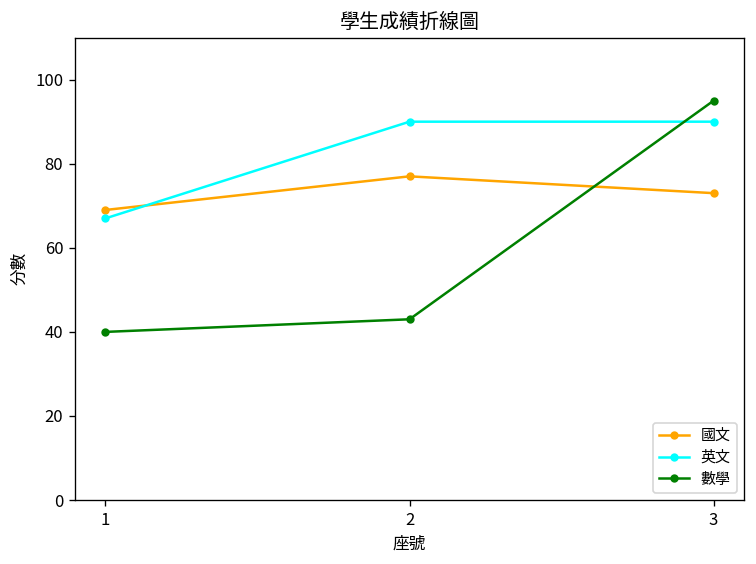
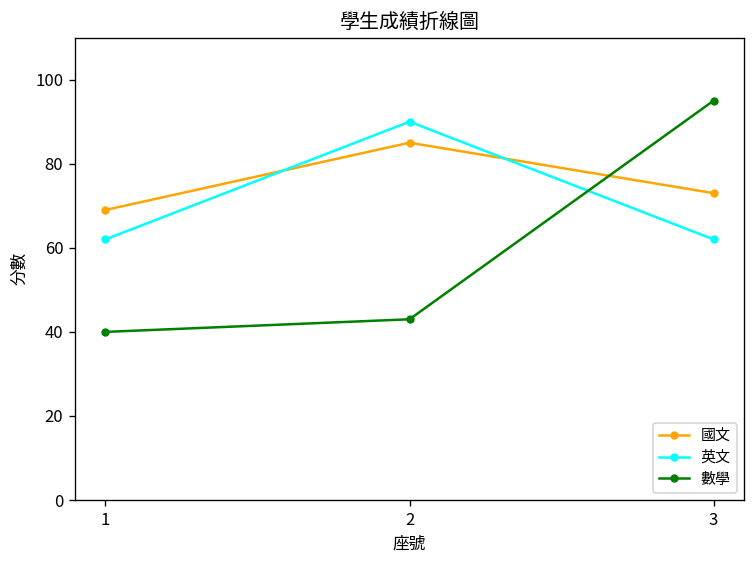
英文, 1: 67 -> 62
國文, 2: 77 -> 85
英文, 3: 90 -> 62
